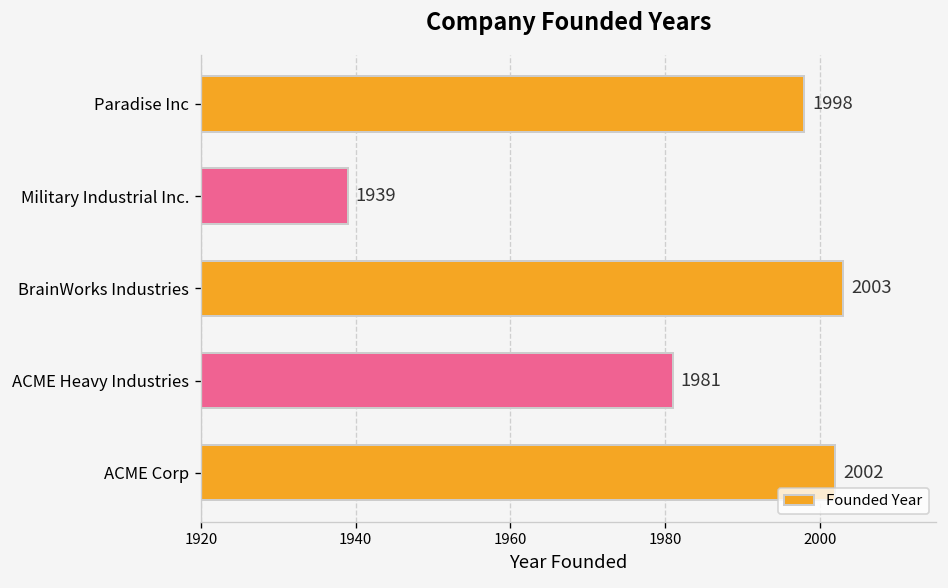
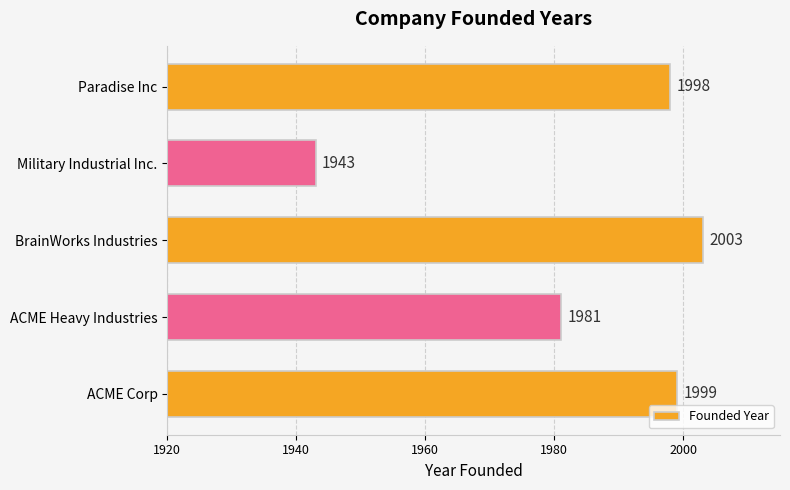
Military Industrial Inc.: 1939 -> 1943
ACME Corp: 2002 -> 1999
